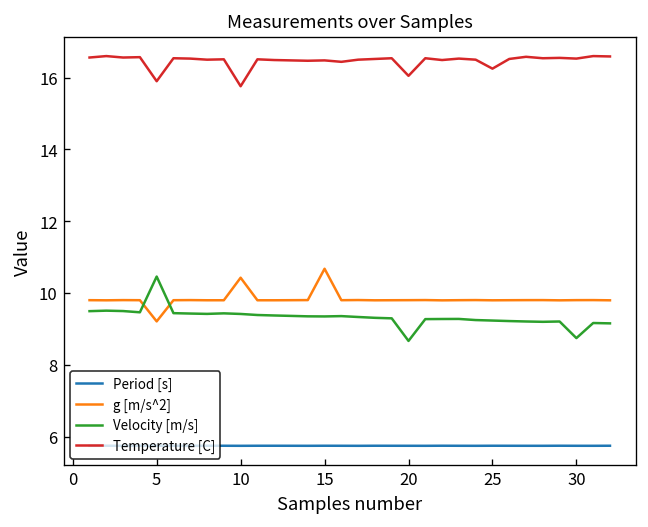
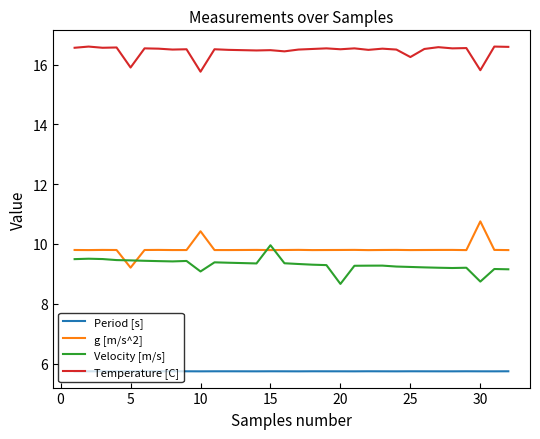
Velocity [m/s], 5: 10.5 -> 9.5
Velocity [m/s], 10: 9.4 -> 9.1
g [m/s^2], 15: 10.7 -> 9.8
Velocity [m/s], 15: 9.3 -> 10.0
Temperature [C], 20: 16.1 -> 16.5
g [m/s^2], 30: 9.8 -> 10.8
Temperature [C], 30: 16.5 -> 15.8
